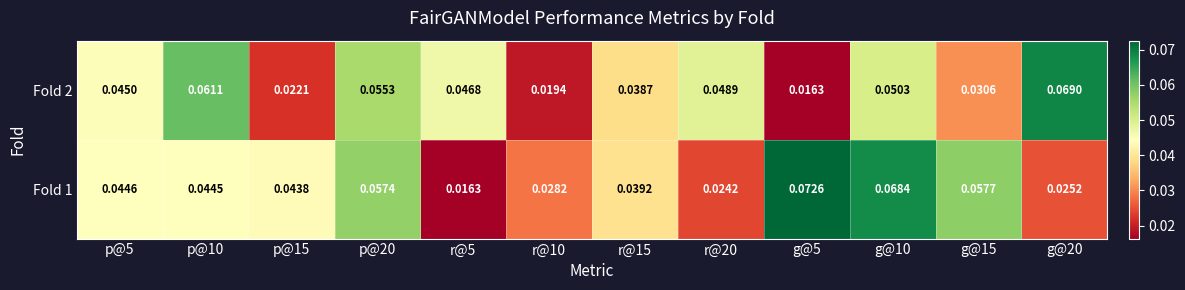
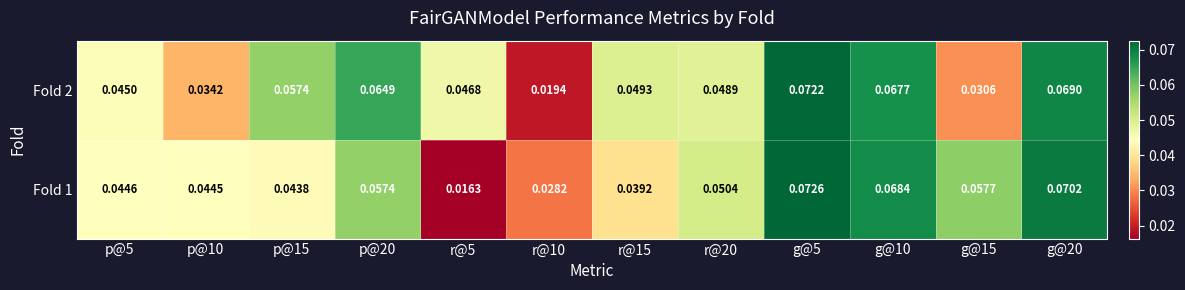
Fold 2, p@10: 0.0611 -> 0.0342
Fold 2, p@15: 0.0221 -> 0.0574
Fold 2, p@20: 0.0553 -> 0.0649
Fold 2, r@15: 0.0387 -> 0.0493
Fold 2, g@5: 0.0163 -> 0.0722
Fold 2, g@10: 0.0503 -> 0.0677
Fold 1, r@20: 0.0242 -> 0.0504
Fold 1, g@20: 0.0252 -> 0.0702
